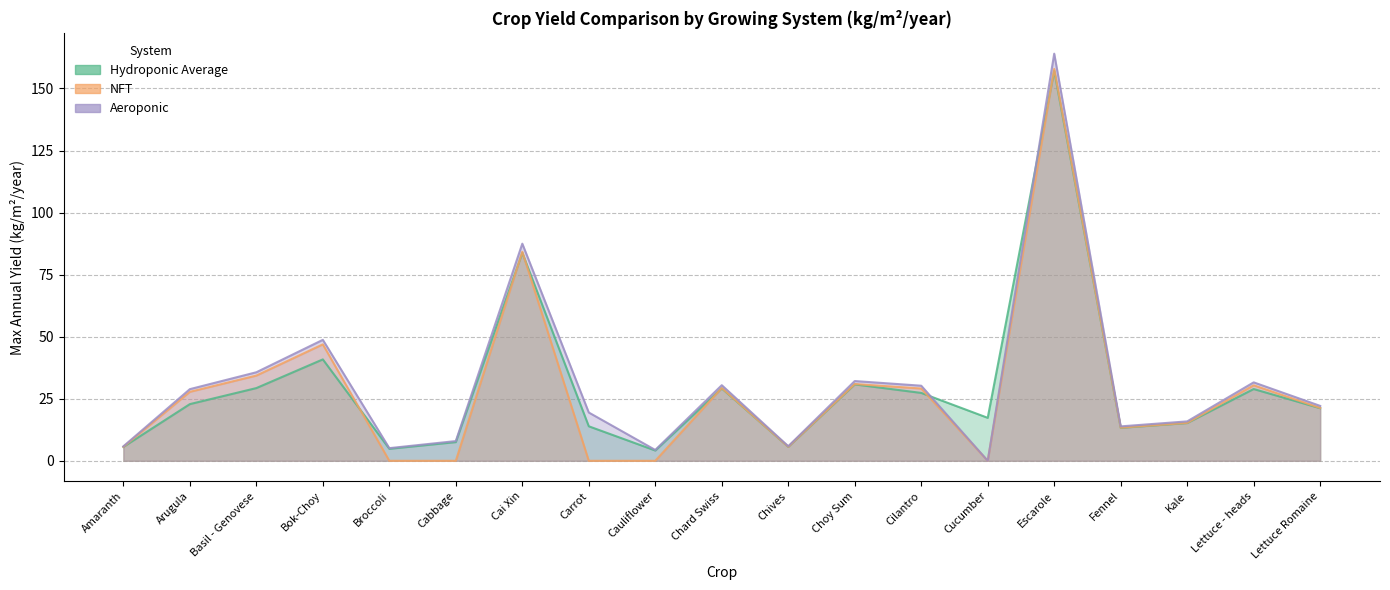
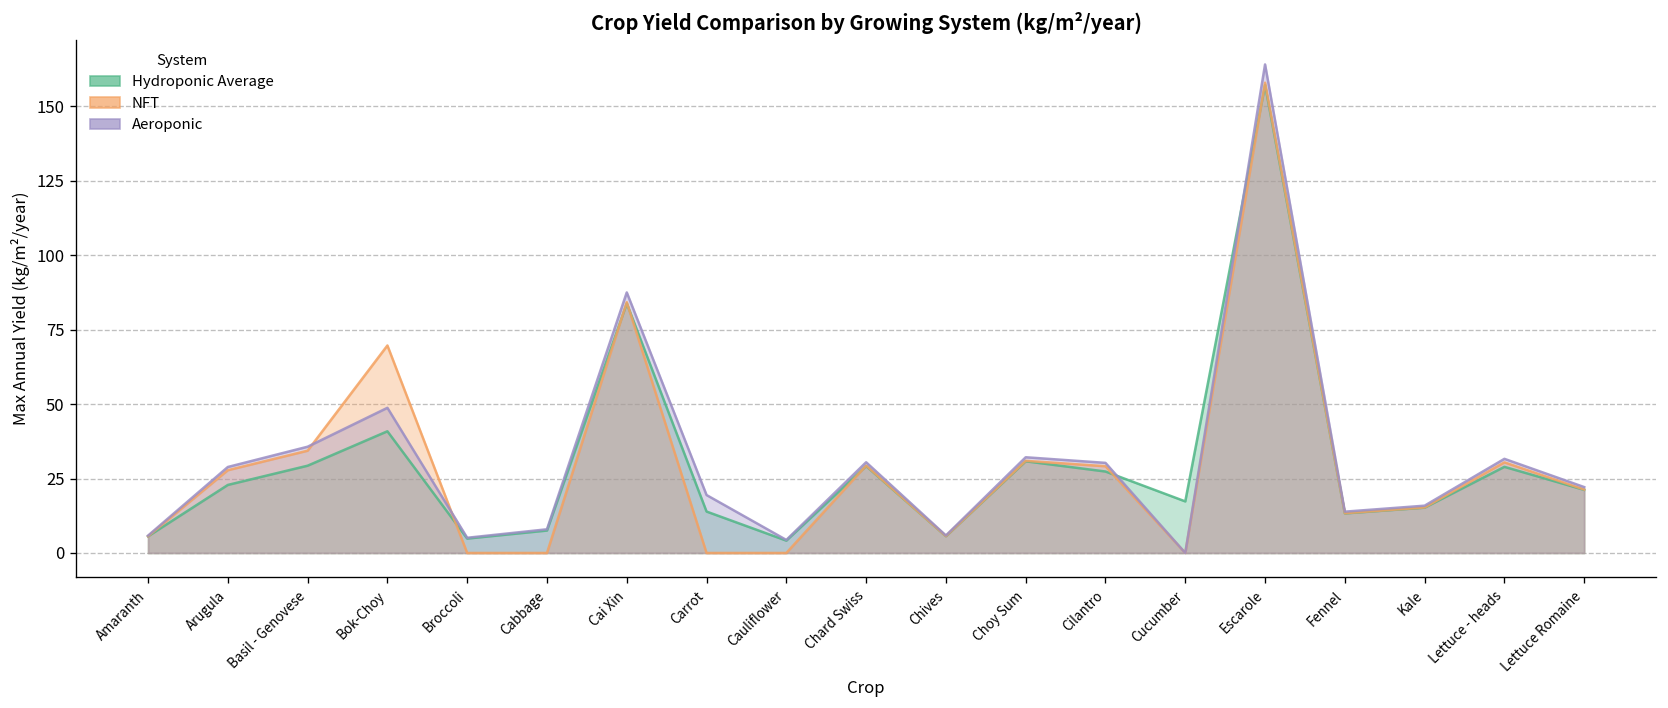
NFT, Bok-Choy: 47 -> 70
